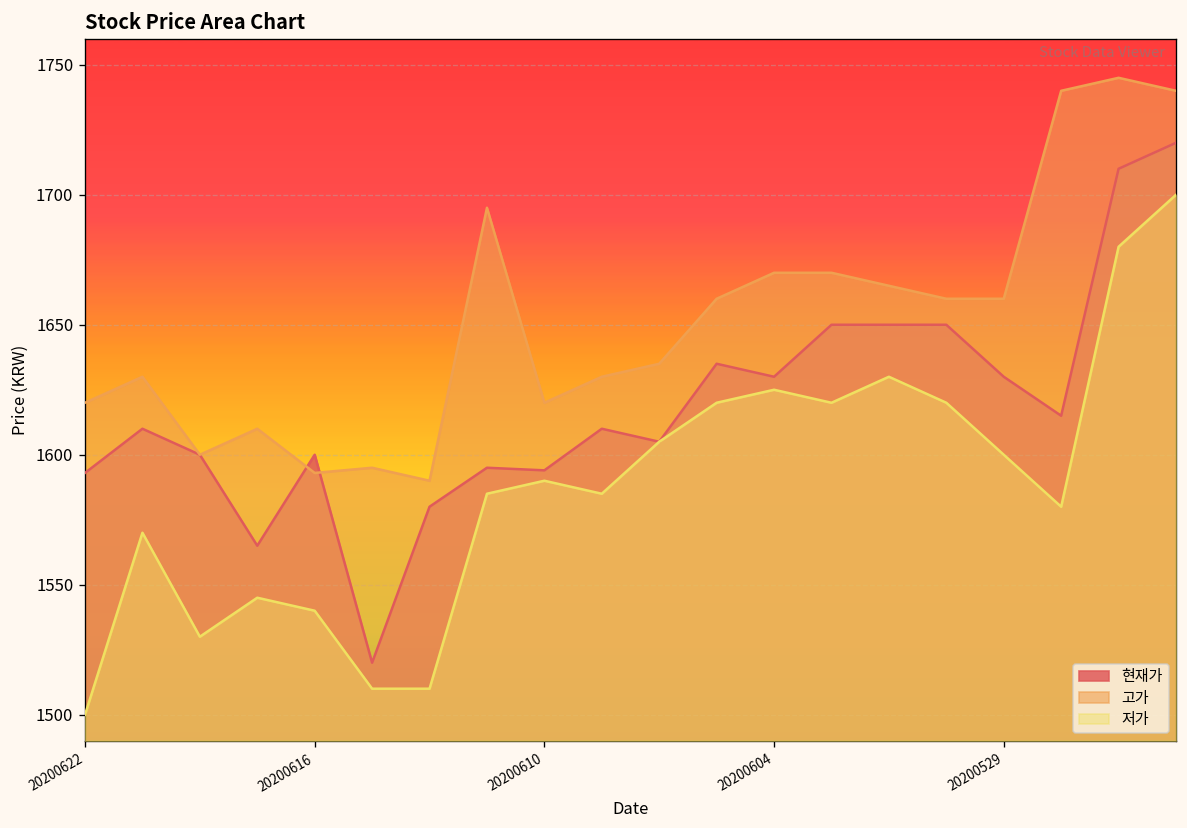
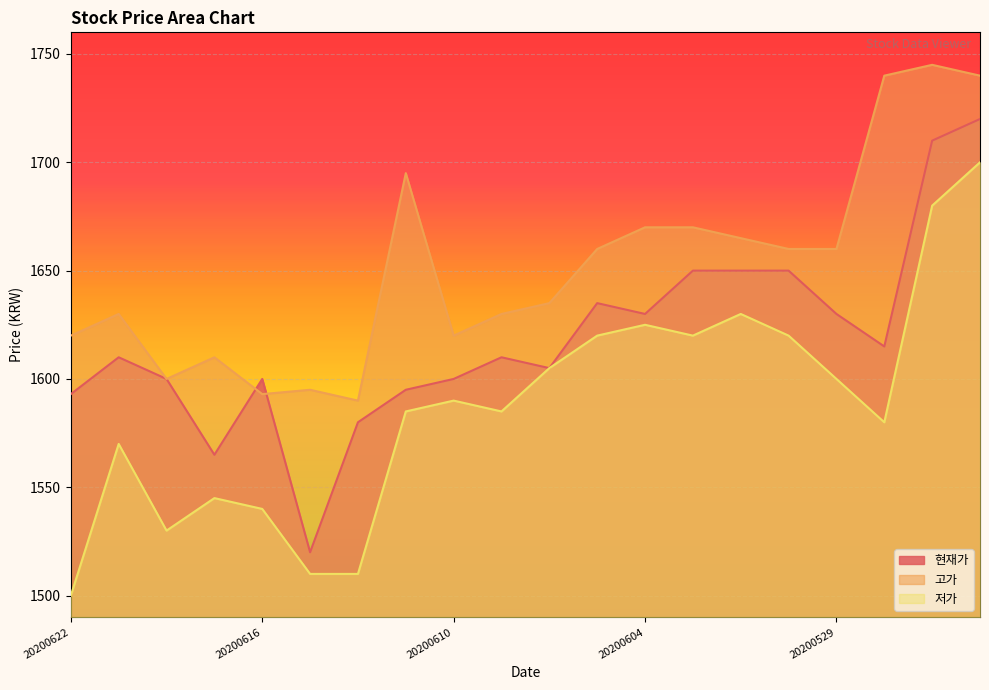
현재가, 20200610: 1594 -> 1600
